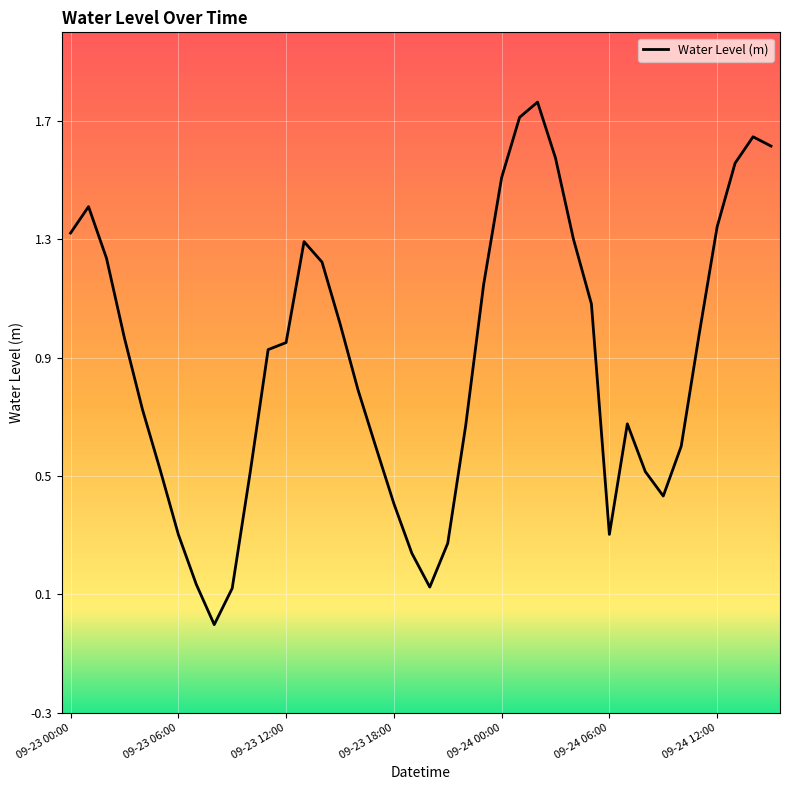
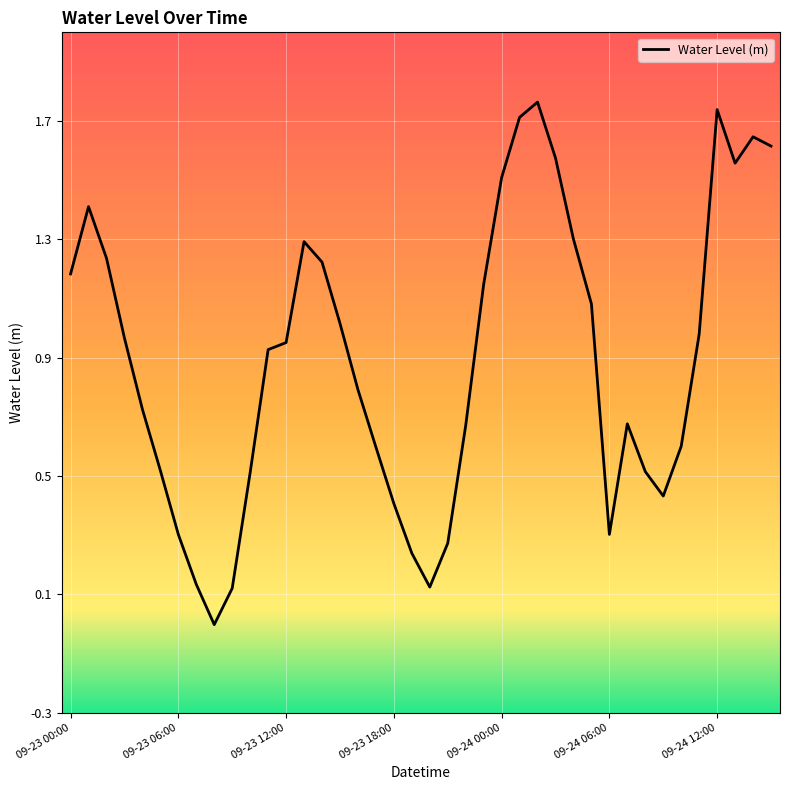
09-23 00:00: 1.32 -> 1.18
09-24 12:00: 1.34 -> 1.74
